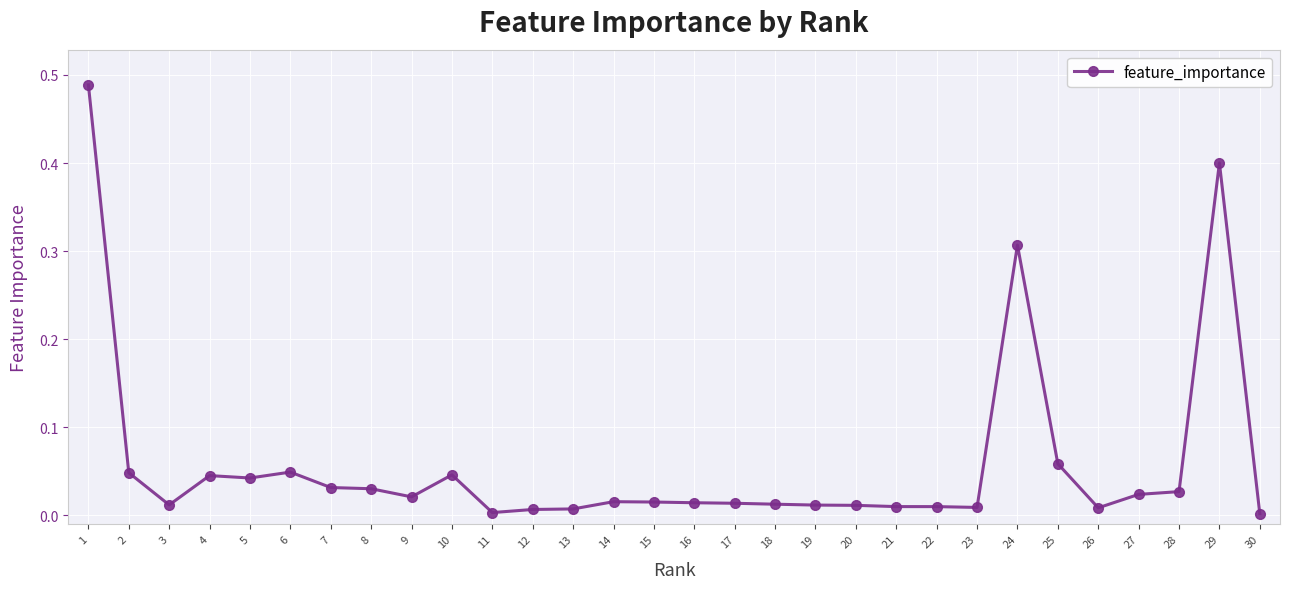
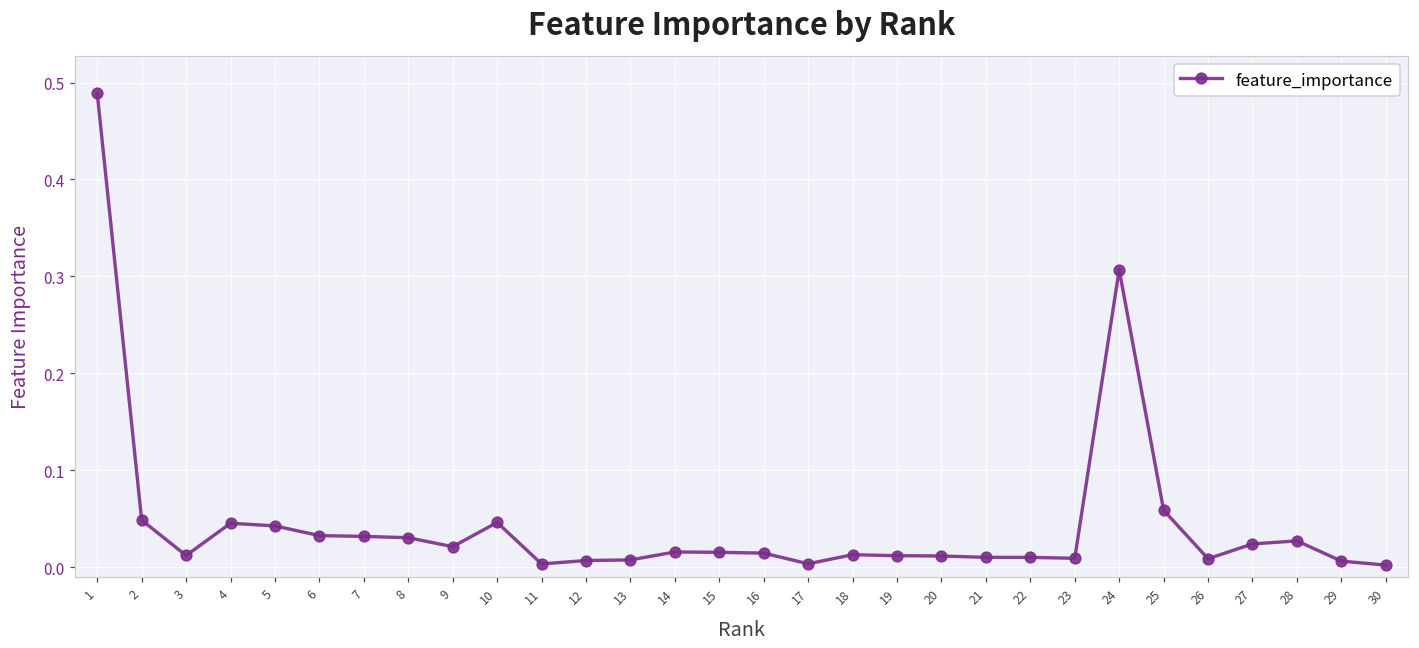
6: 0.05 -> 0.03
17: 0.01 -> 0.00
29: 0.40 -> 0.01
